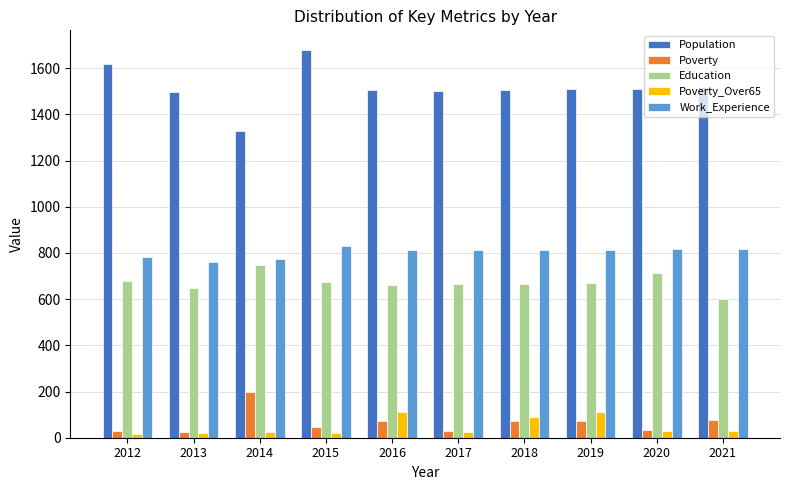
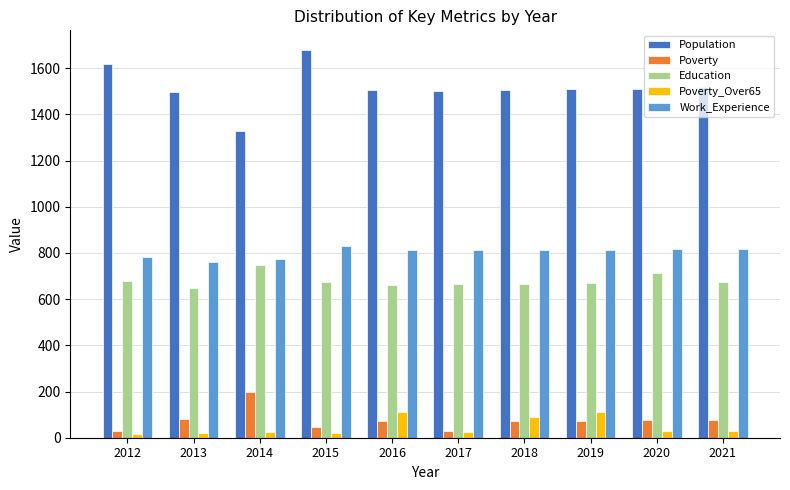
Poverty, 2013: 30 -> 80
Poverty, 2020: 40 -> 80
Education, 2021: 600 -> 670
